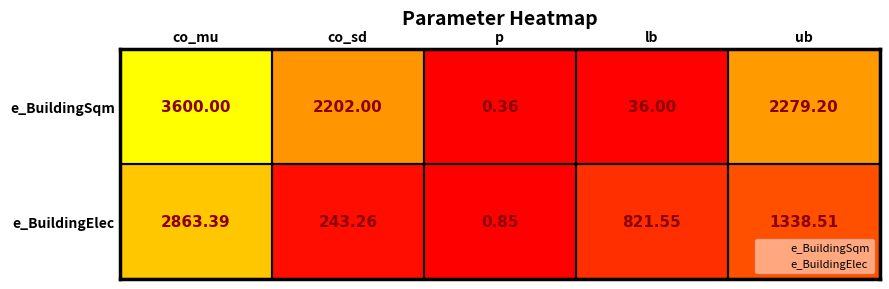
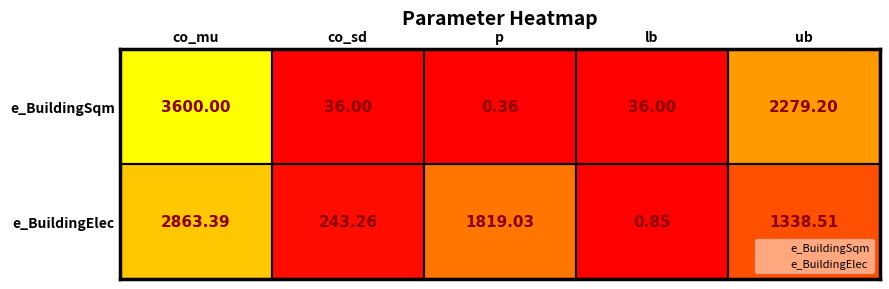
e_BuildingSqm, co_sd: 2202.00 -> 36.00
e_BuildingElec, p: 0.85 -> 1819.03
e_BuildingElec, lb: 821.55 -> 0.85
